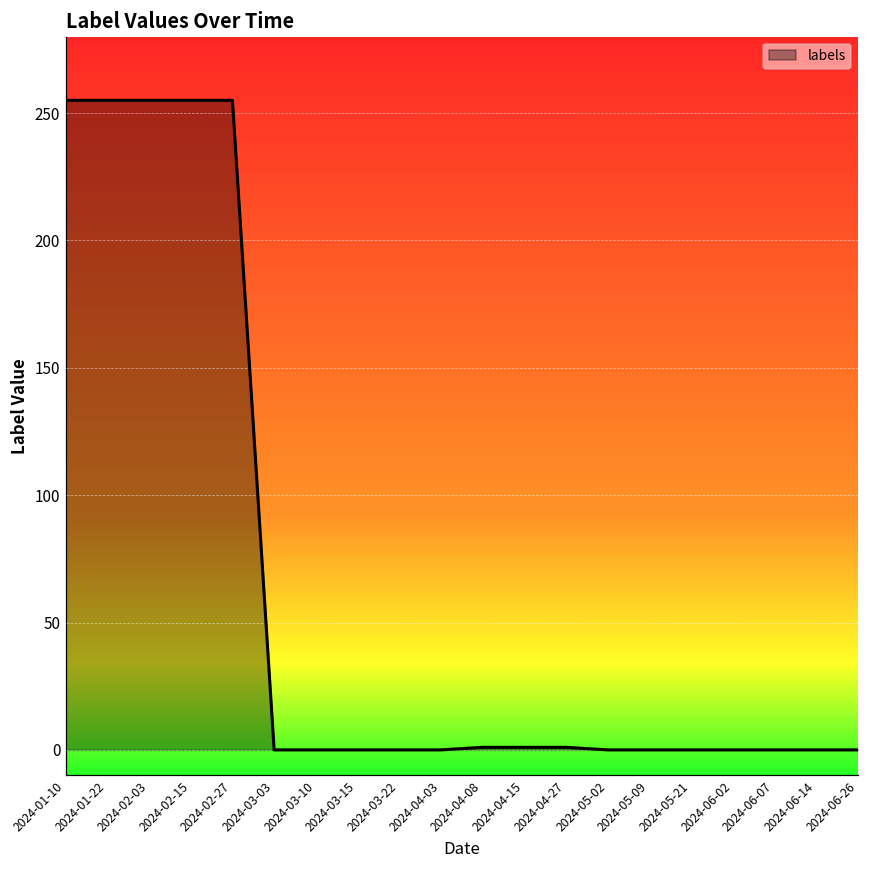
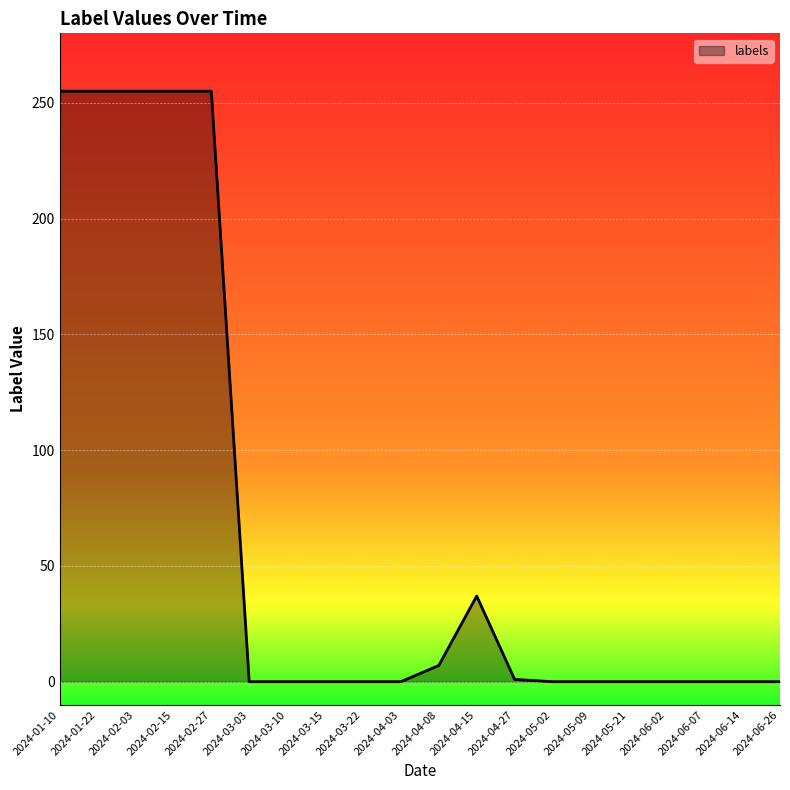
2024-04-08: 1 -> 7
2024-04-15: 1 -> 37
